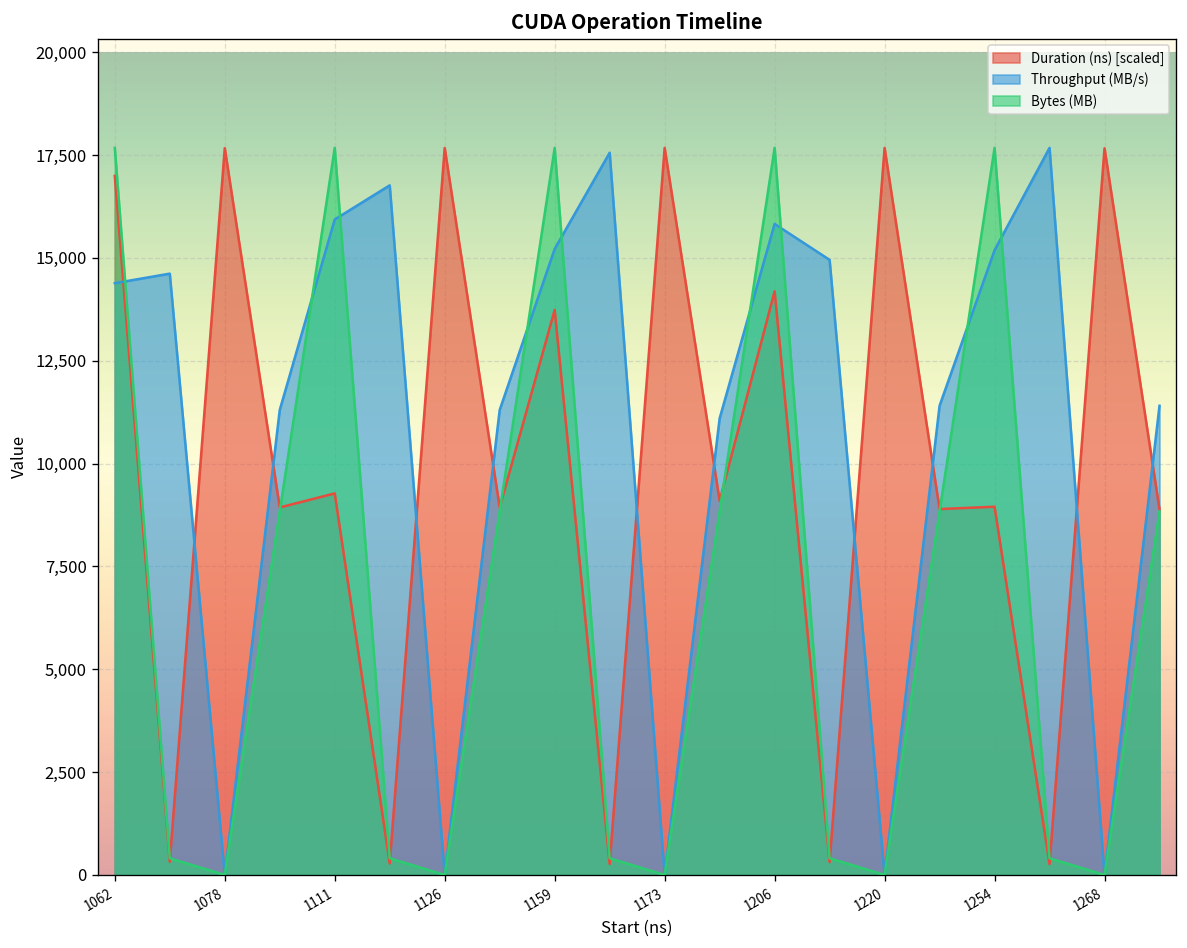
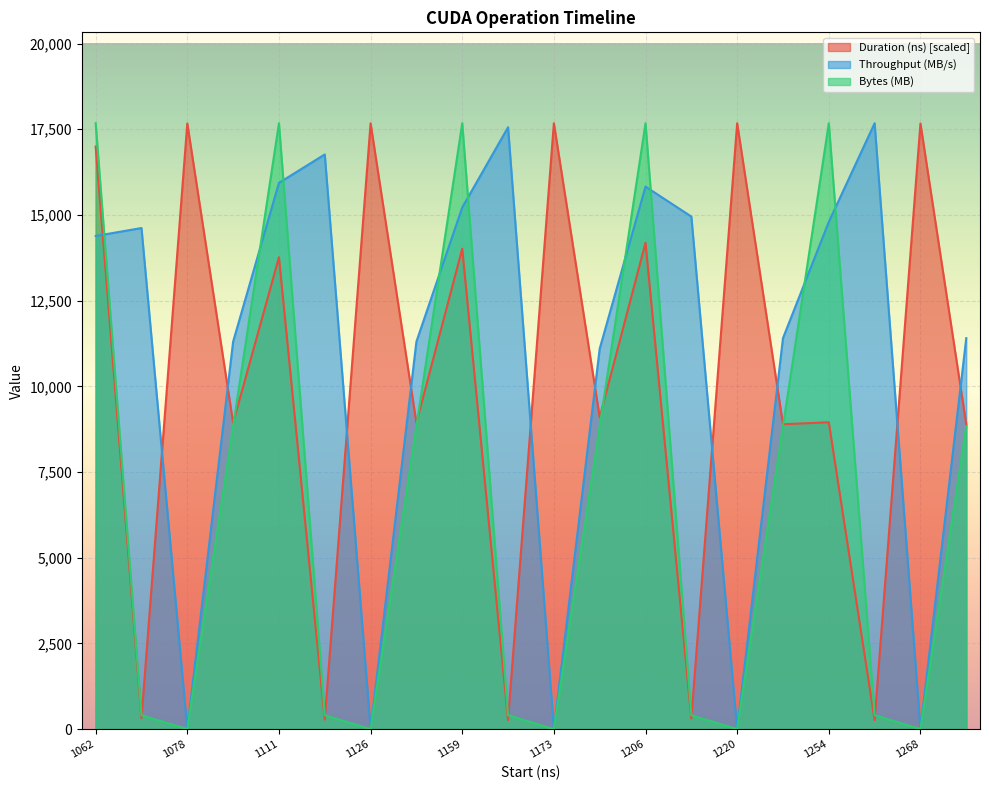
Duration (ns) [scaled], 1111: 9,300 -> 13,800
Duration (ns) [scaled], 1159: 13,700 -> 14,000
Throughput (MB/s), 1254: 15,200 -> 14,800
